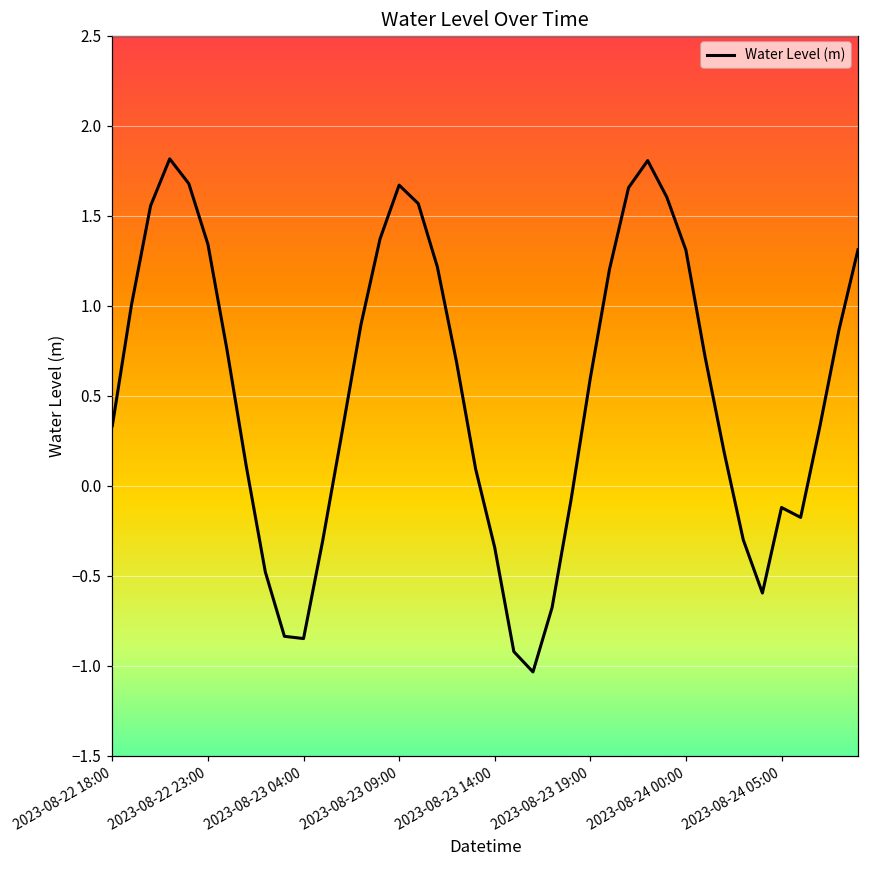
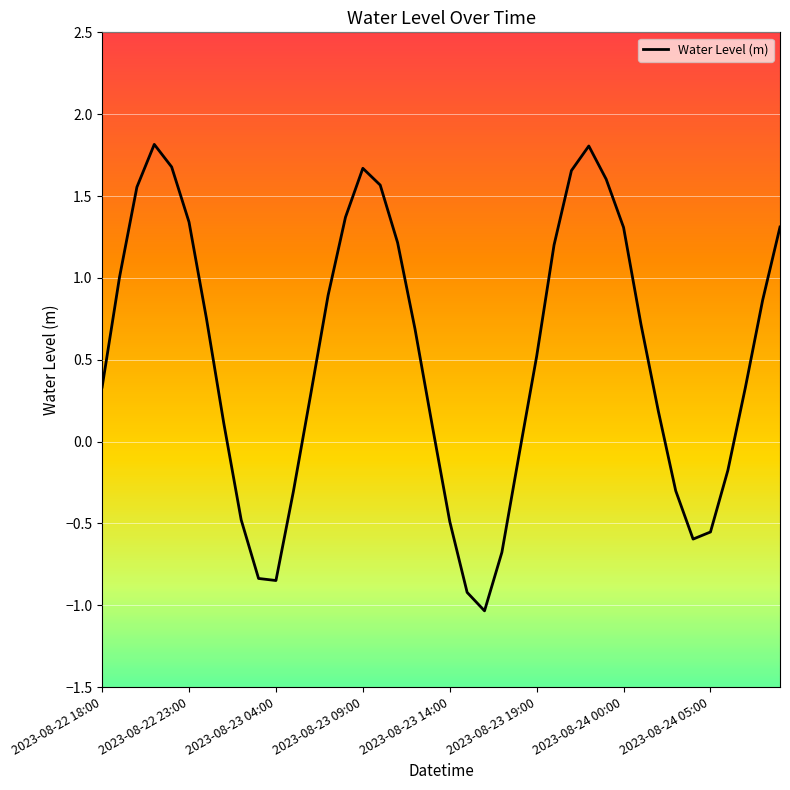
2023-08-23 14:00: -0.34 -> -0.49
2023-08-23 19:00: 0.60 -> 0.52
2023-08-24 05:00: -0.12 -> -0.55
